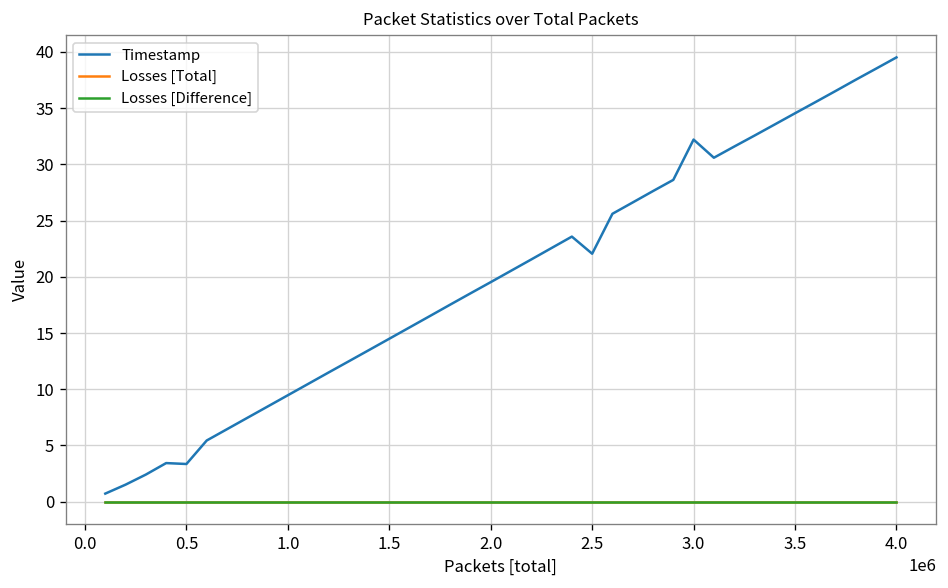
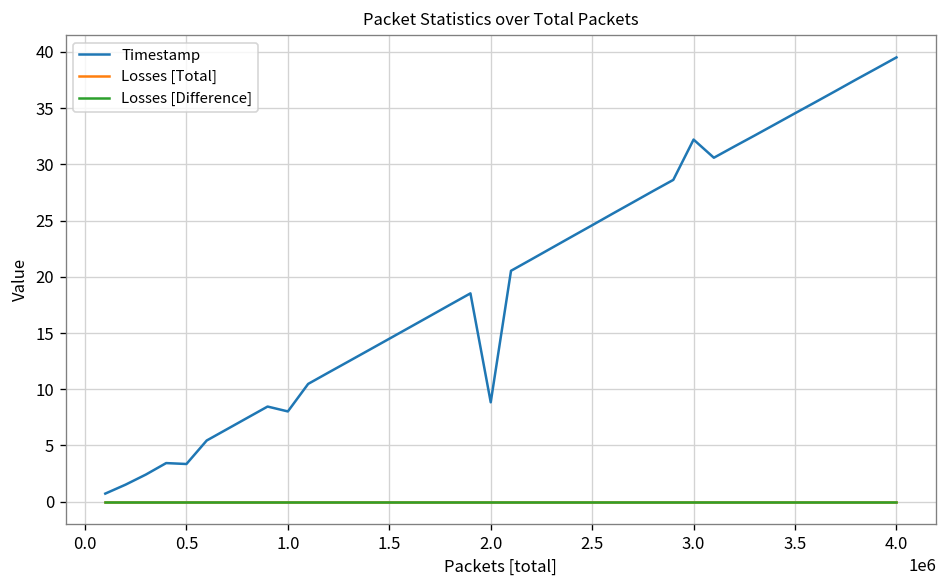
Timestamp, 1.0: 9 -> 8
Timestamp, 2.0: 20 -> 9
Timestamp, 2.5: 22 -> 25
